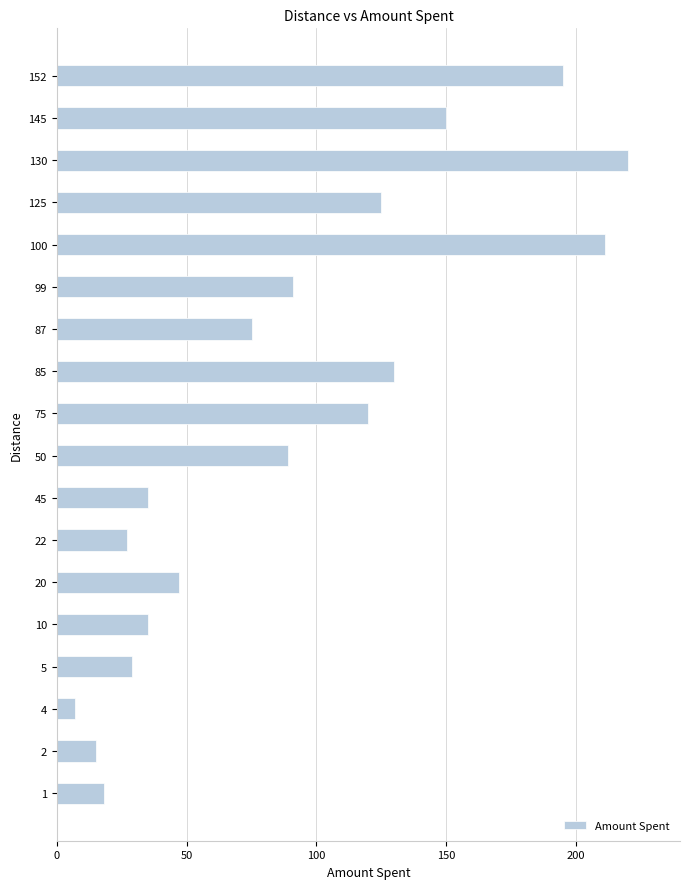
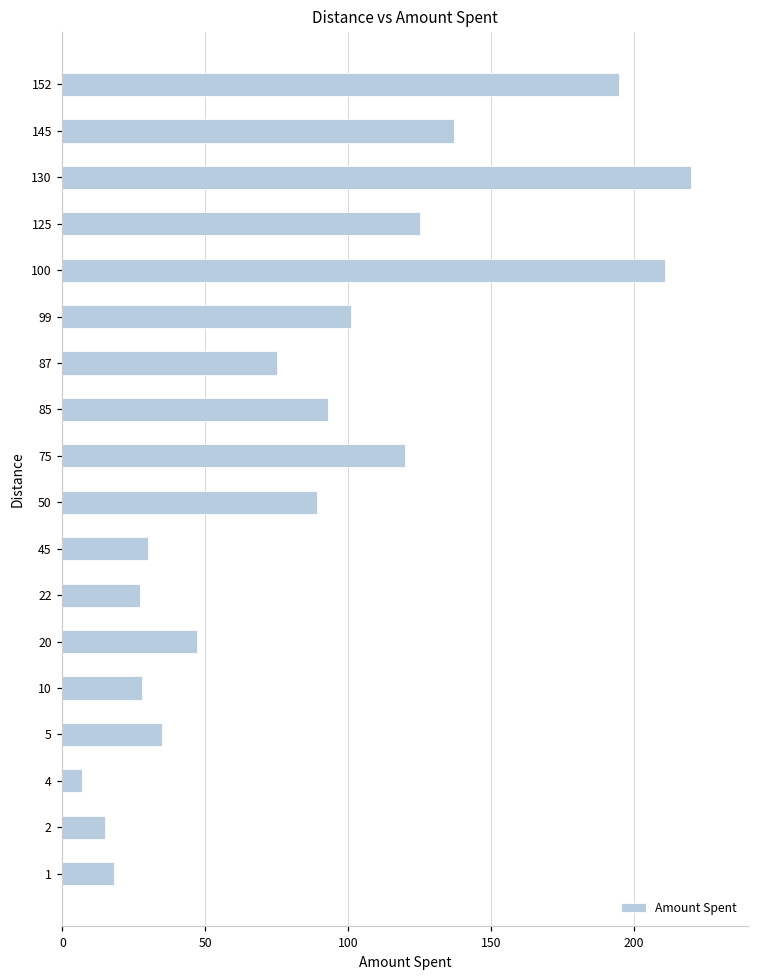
145: 150 -> 137
99: 91 -> 101
85: 130 -> 93
45: 35 -> 30
10: 35 -> 28
5: 29 -> 35
